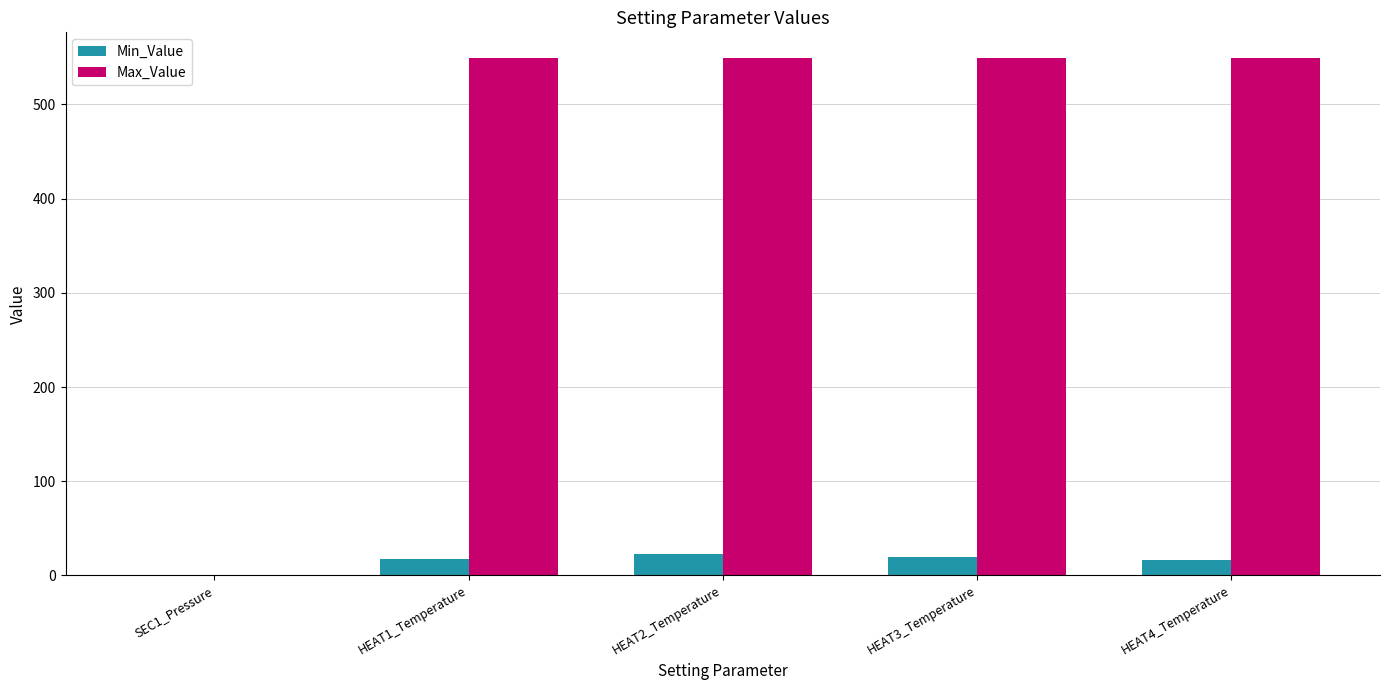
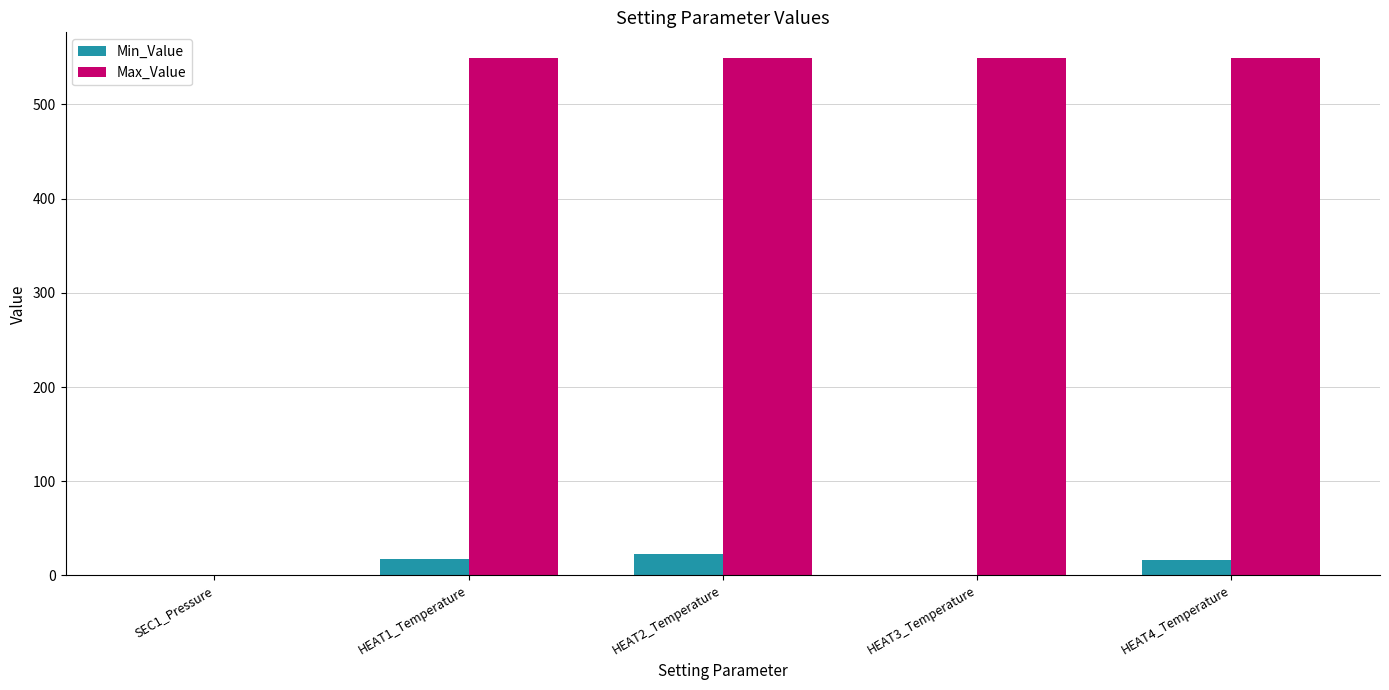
Min_Value, HEAT3_Temperature: 20 -> 0
